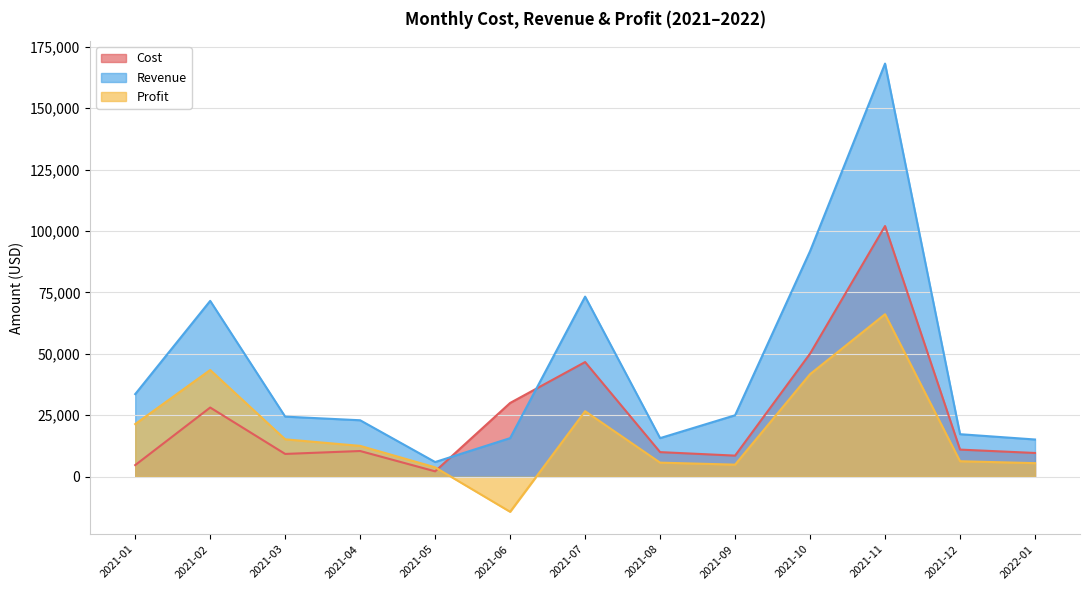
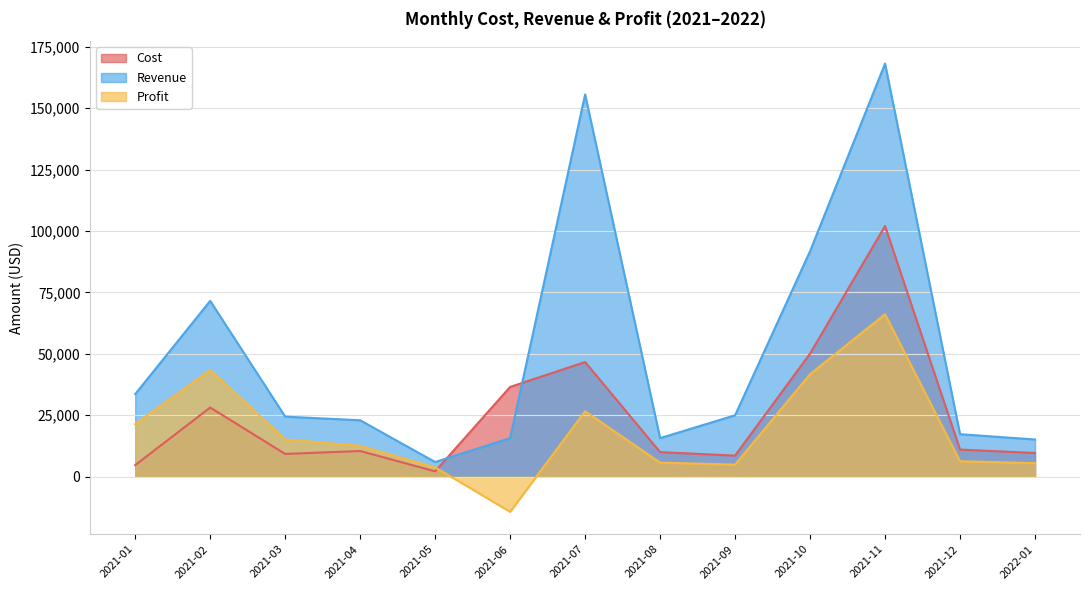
Cost, 2021-06: 30,000 -> 37,000
Revenue, 2021-07: 73,000 -> 156,000
